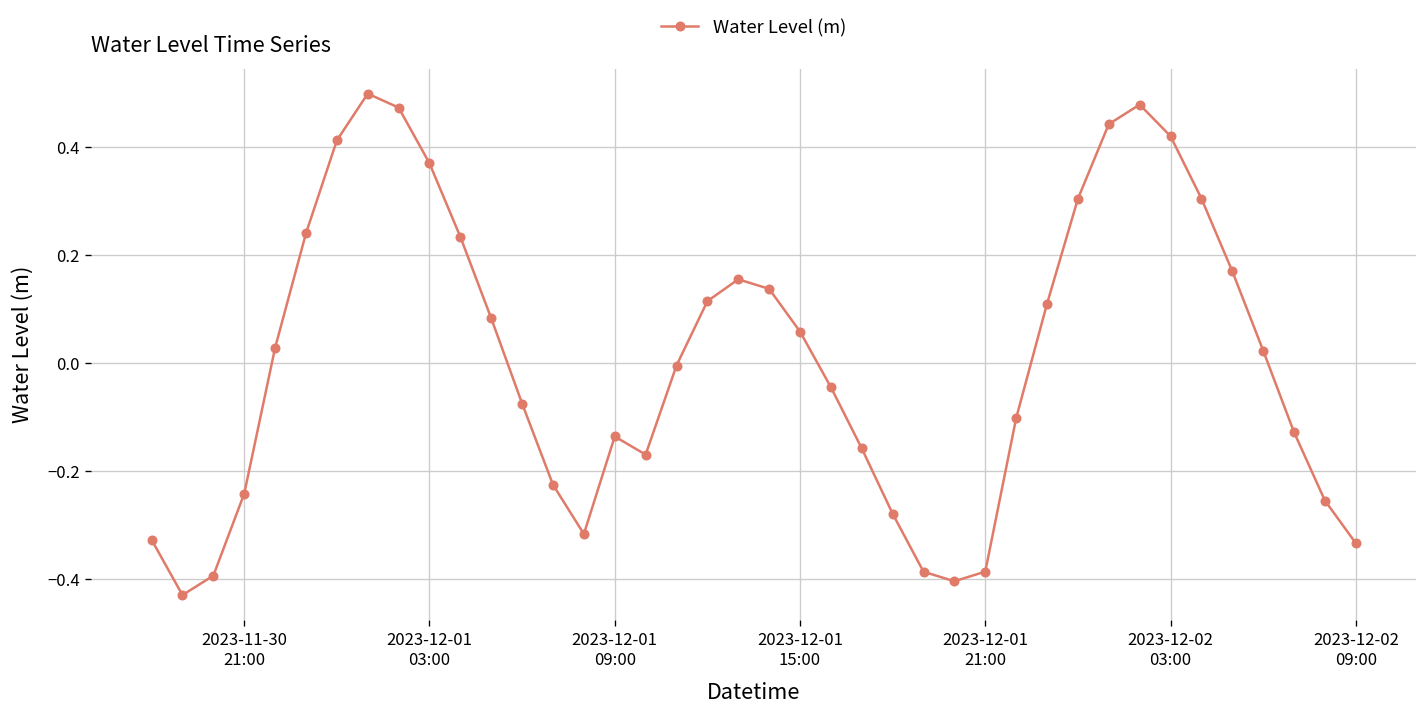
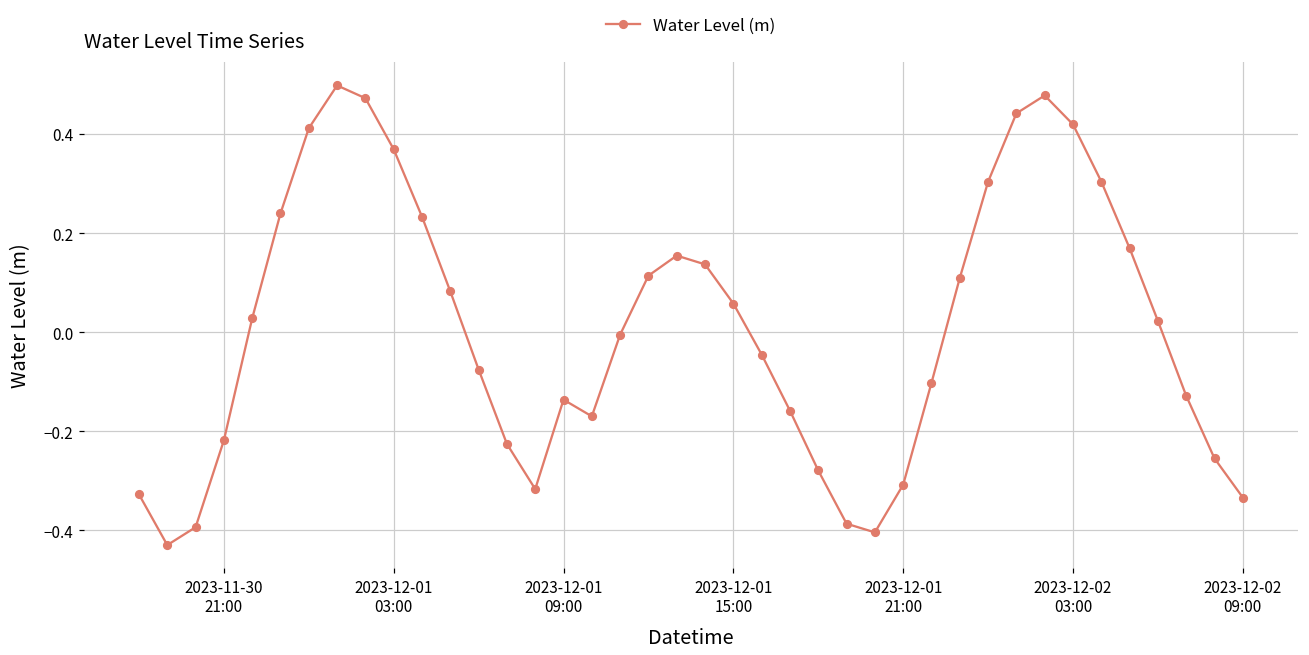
2023-11-30 21:00: -0.24 -> -0.22
2023-12-01 21:00: -0.39 -> -0.31
